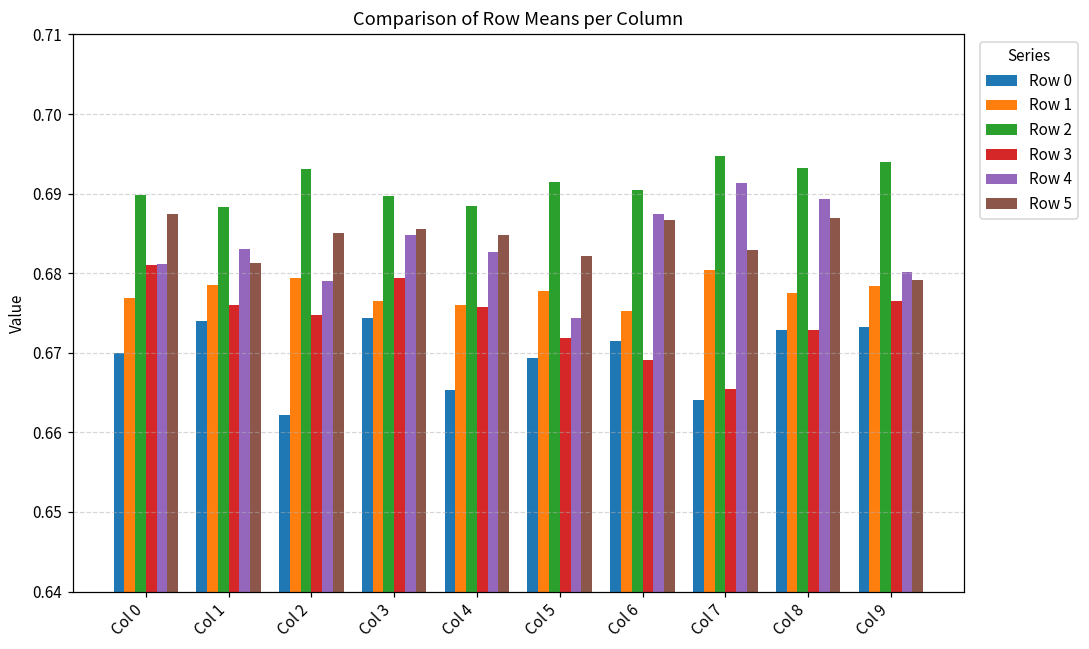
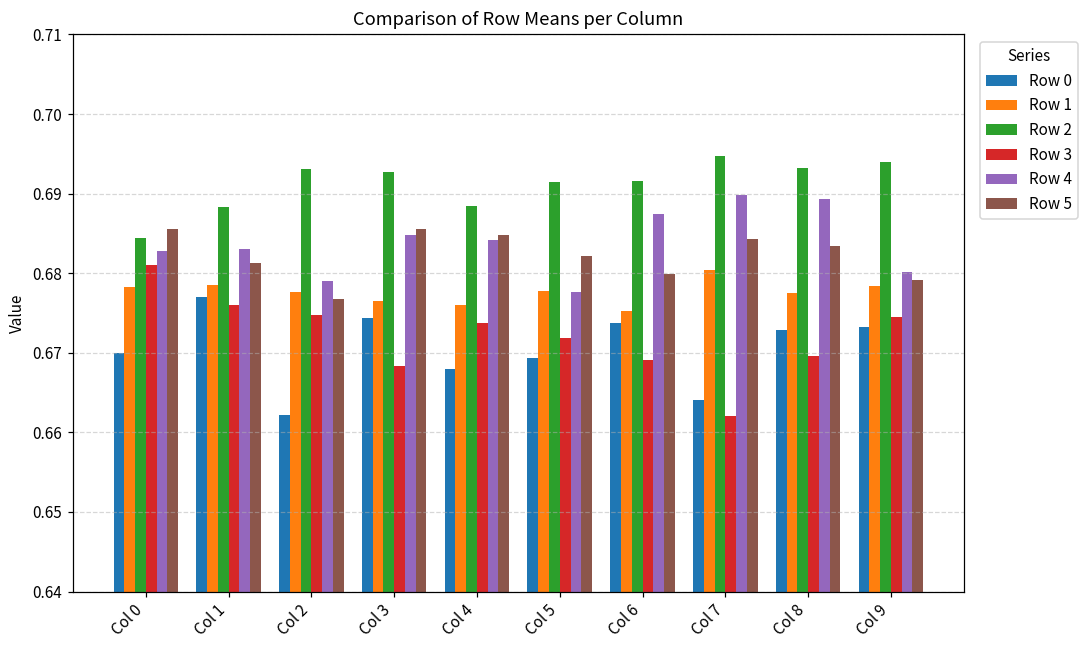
Row 1, Col 0: 0.677 -> 0.678
Row 2, Col 0: 0.690 -> 0.684
Row 4, Col 0: 0.681 -> 0.683
Row 5, Col 0: 0.687 -> 0.686
Row 0, Col 1: 0.674 -> 0.677
Row 1, Col 2: 0.679 -> 0.678
Row 5, Col 2: 0.685 -> 0.677
Row 2, Col 3: 0.690 -> 0.693
Row 3, Col 3: 0.679 -> 0.668
Row 0, Col 4: 0.665 -> 0.668
Row 3, Col 4: 0.676 -> 0.674
Row 4, Col 4: 0.683 -> 0.684
Row 4, Col 5: 0.674 -> 0.678
Row 0, Col 6: 0.672 -> 0.674
Row 2, Col 6: 0.690 -> 0.692
Row 5, Col 6: 0.687 -> 0.680
Row 3, Col 7: 0.665 -> 0.662
Row 4, Col 7: 0.691 -> 0.690
Row 5, Col 7: 0.683 -> 0.684
Row 3, Col 8: 0.673 -> 0.670
Row 5, Col 8: 0.687 -> 0.683
Row 3, Col 9: 0.677 -> 0.675
